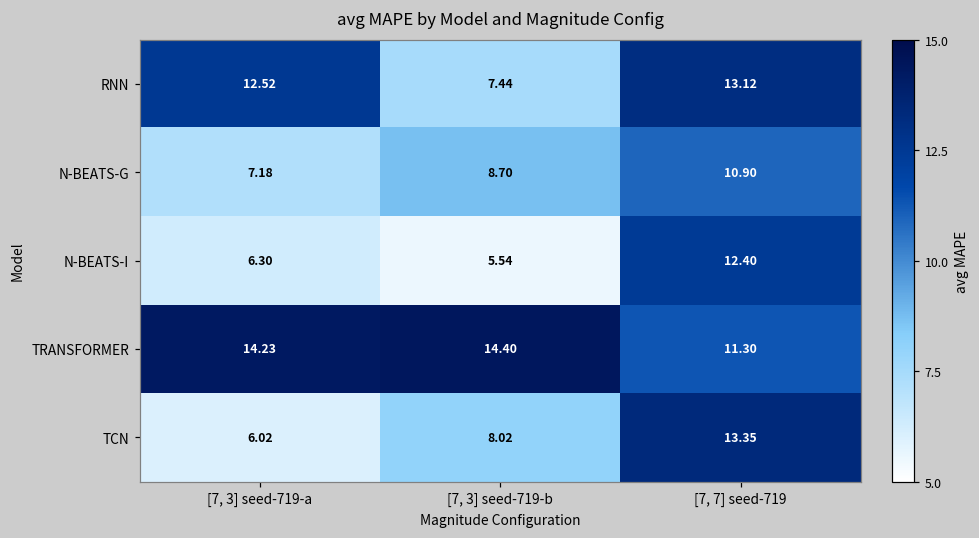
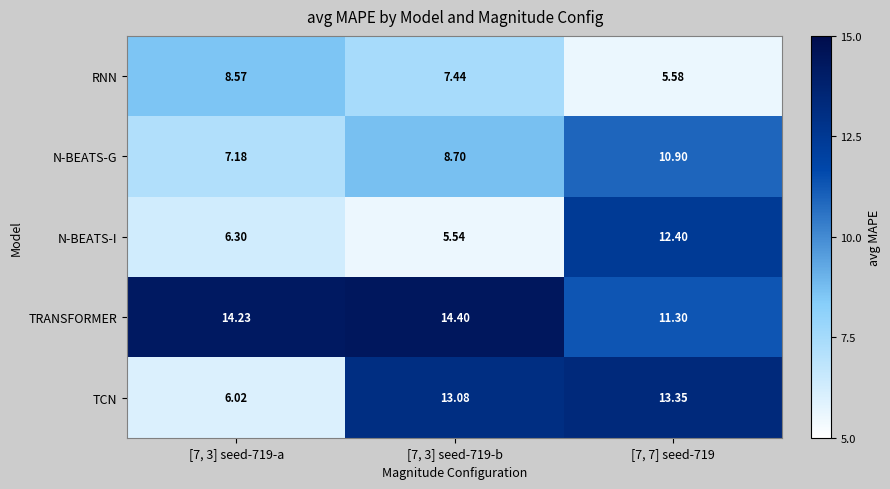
RNN, [7, 3] seed-719-a: 12.52 -> 8.57
RNN, [7, 7] seed-719: 13.12 -> 5.58
TCN, [7, 3] seed-719-b: 8.02 -> 13.08
